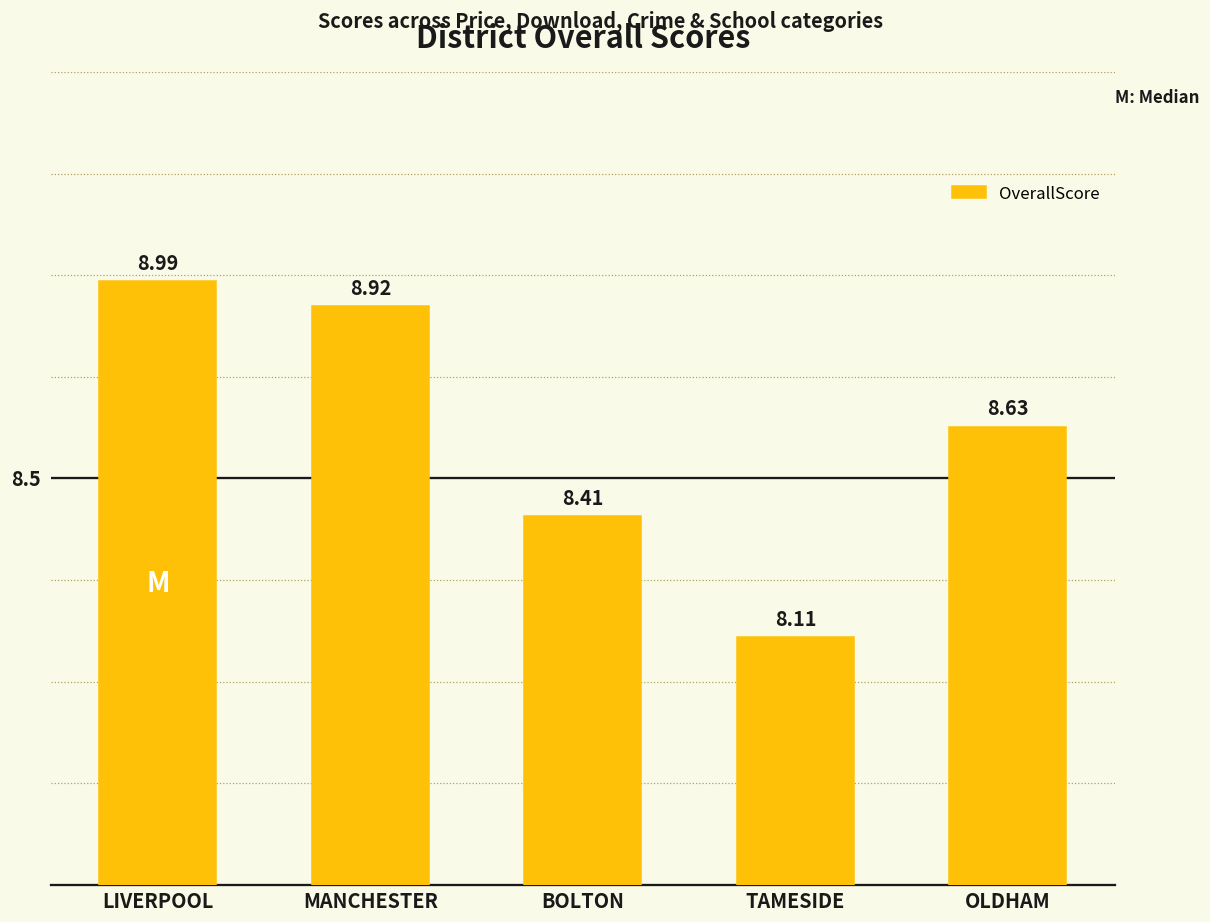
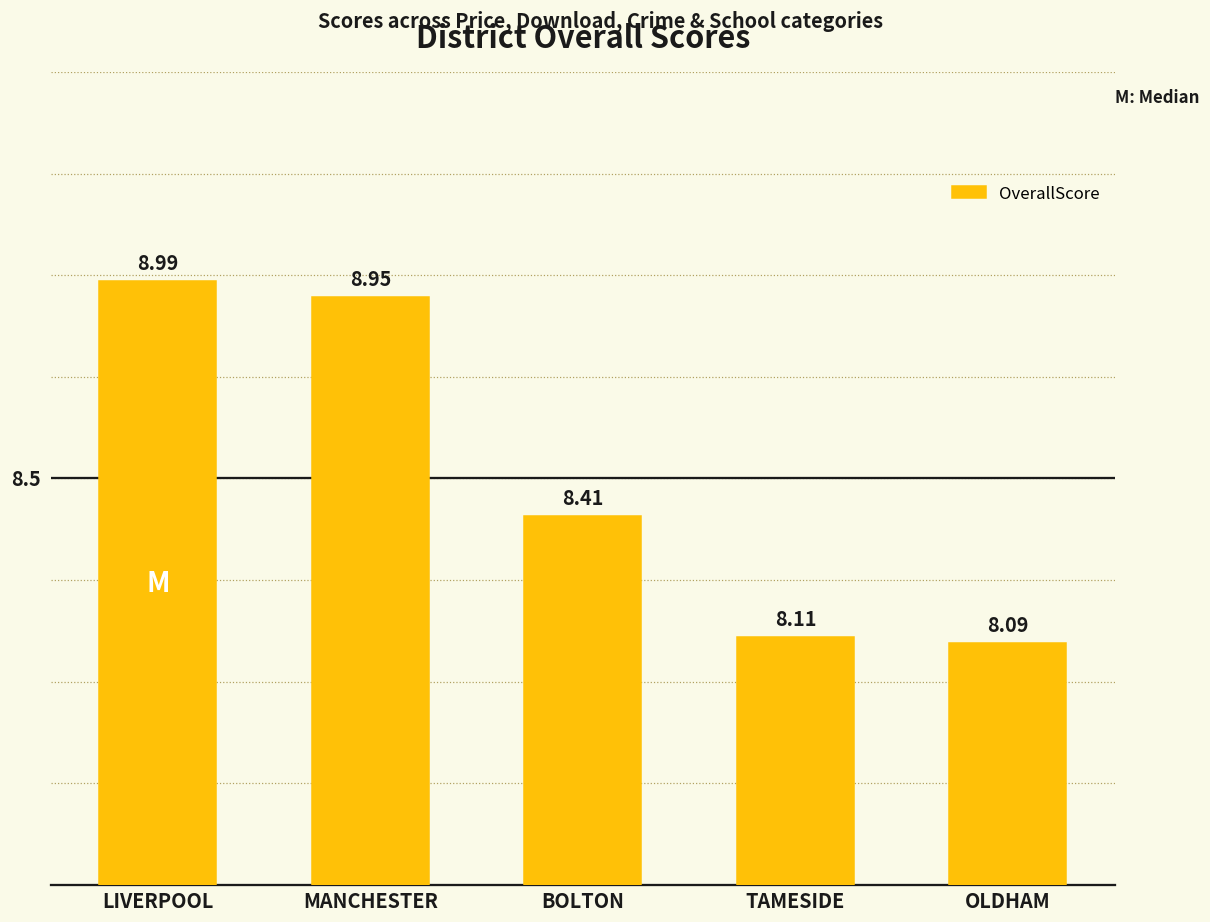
MANCHESTER: 8.92 -> 8.95
OLDHAM: 8.63 -> 8.09
